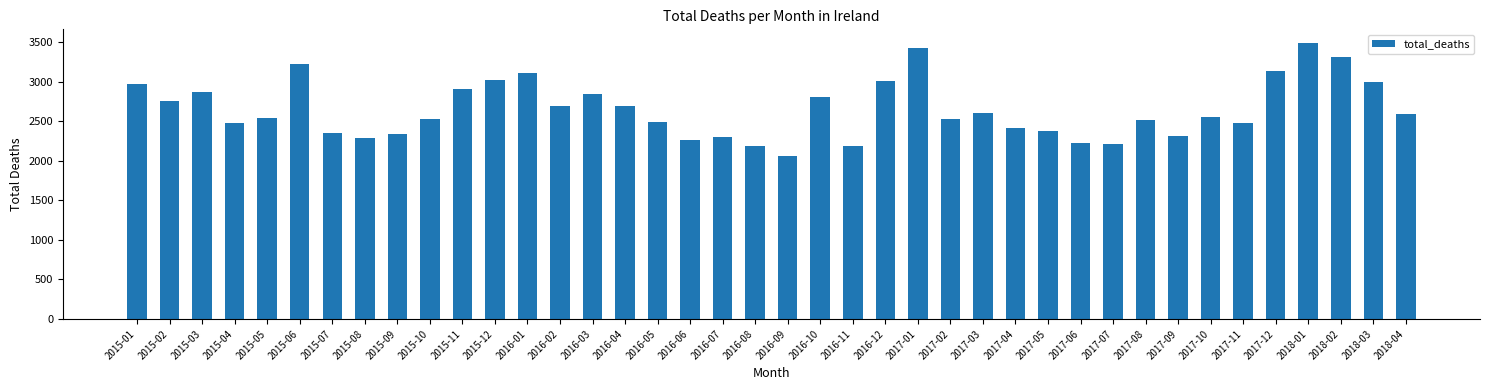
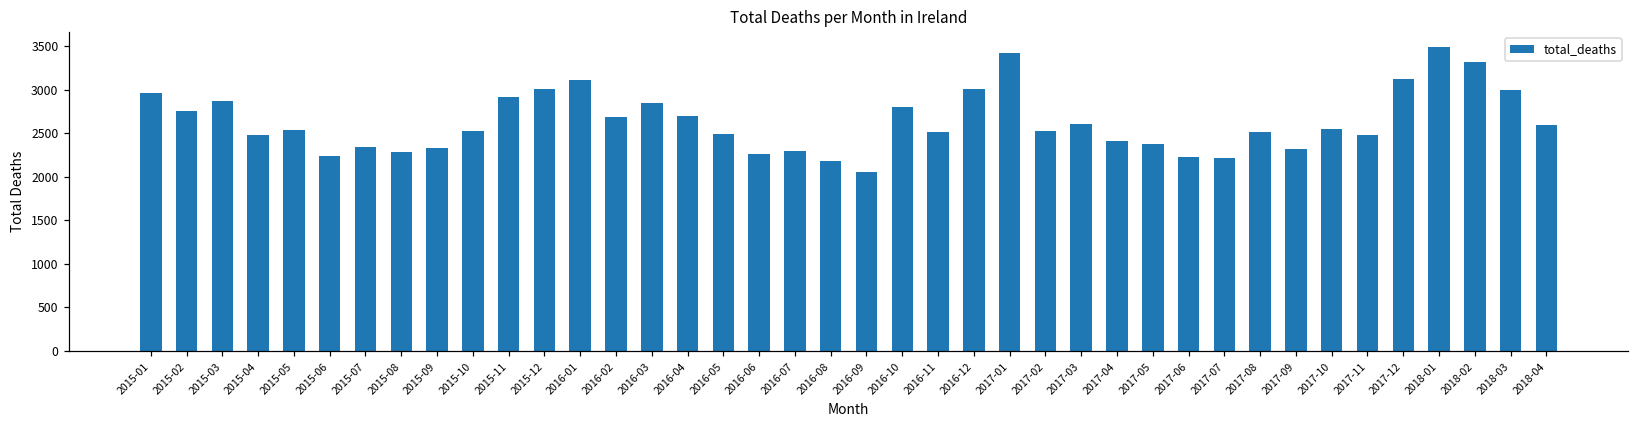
2015-06: 3200 -> 2200
2016-11: 2200 -> 2500
